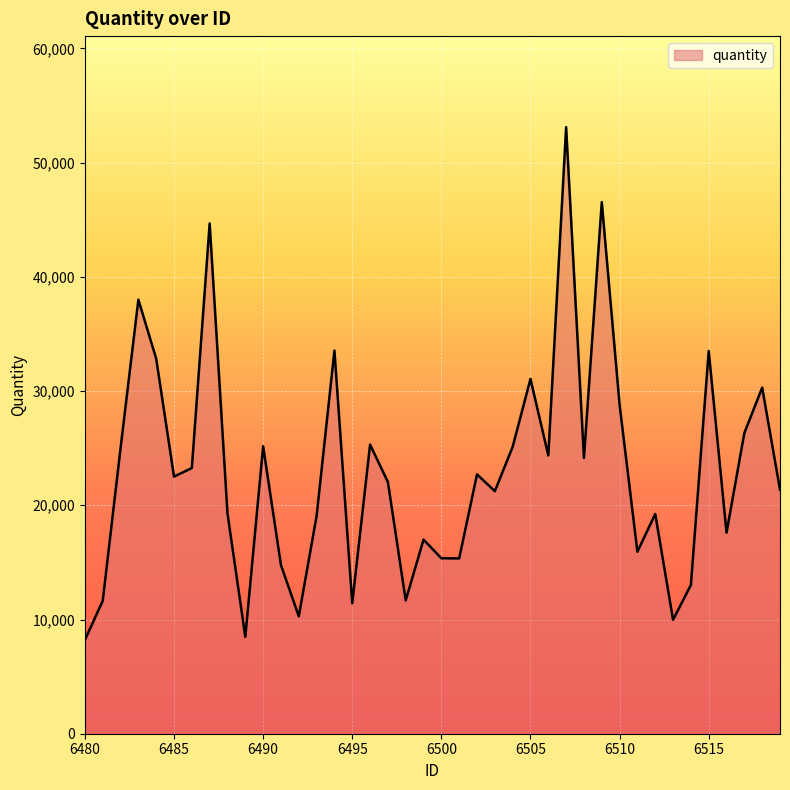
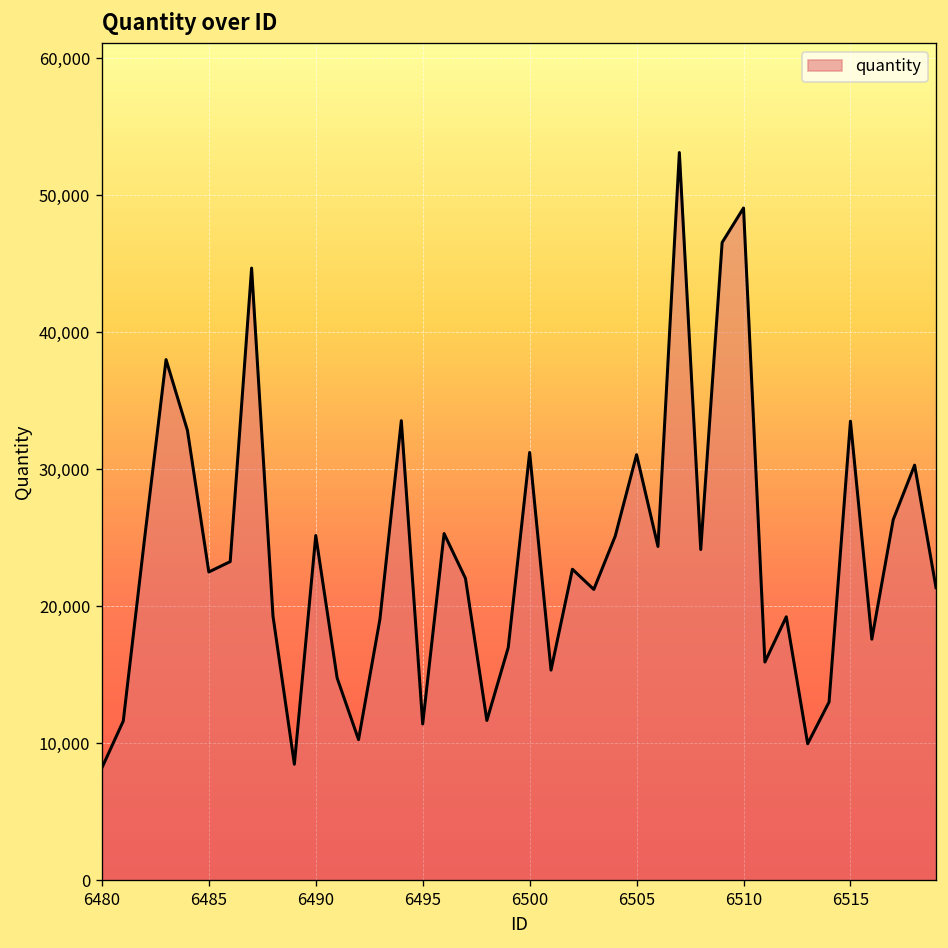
6500: 15,400 -> 31,200
6510: 28,800 -> 49,100
